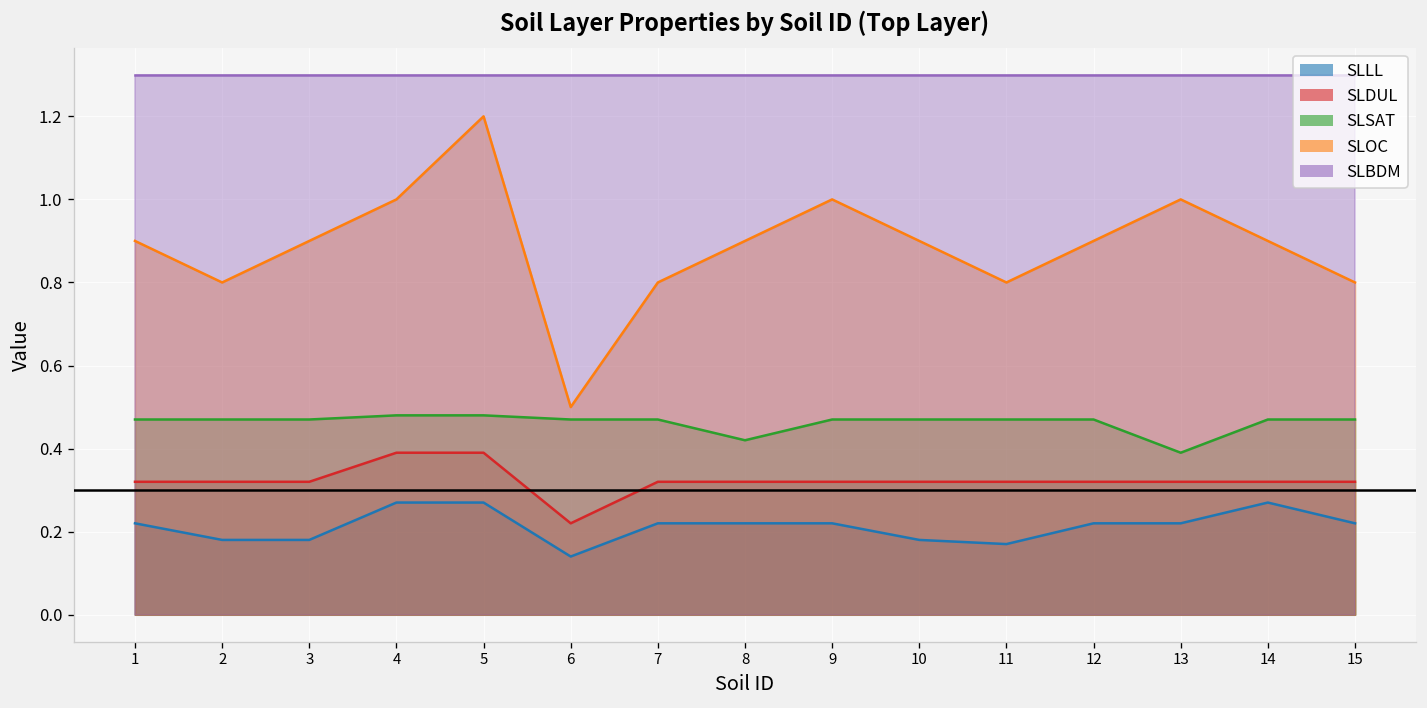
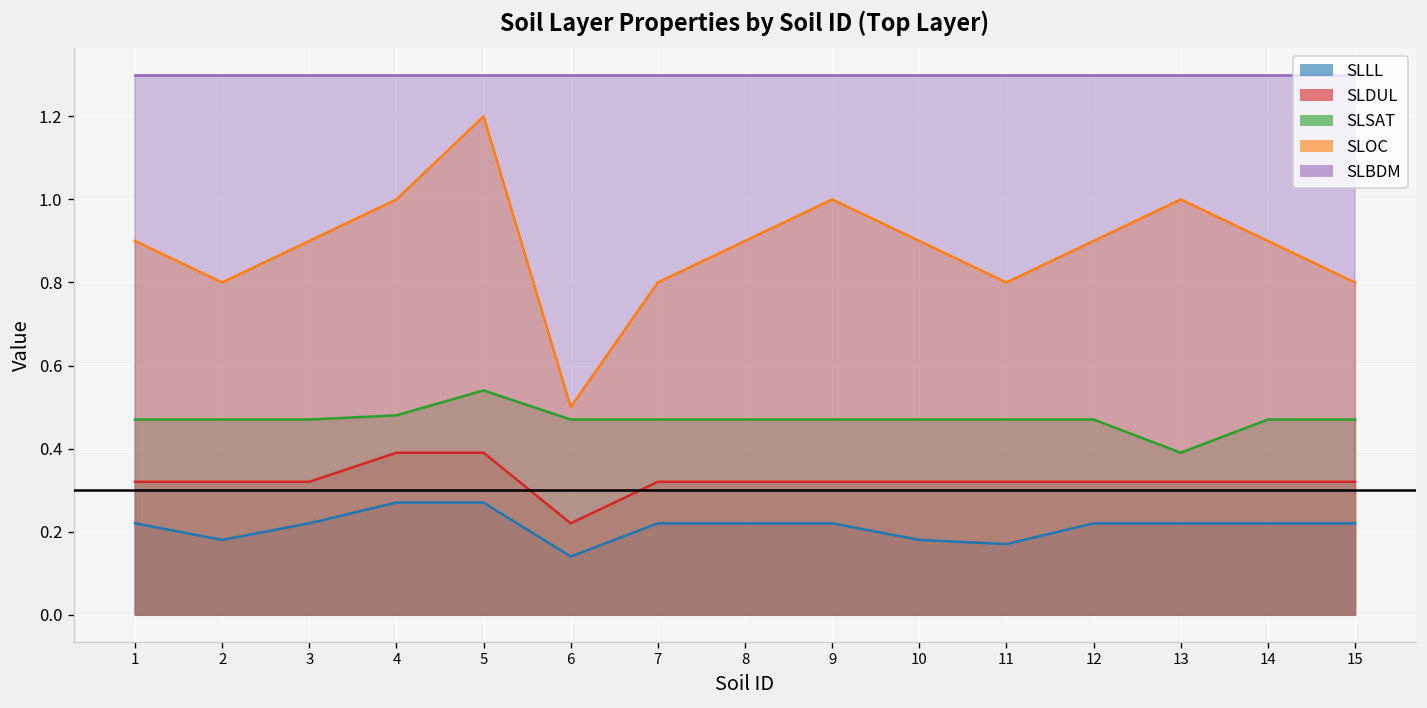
SLLL, 3: 0.18 -> 0.22
SLSAT, 5: 0.48 -> 0.54
SLSAT, 8: 0.42 -> 0.47
SLLL, 14: 0.27 -> 0.22
